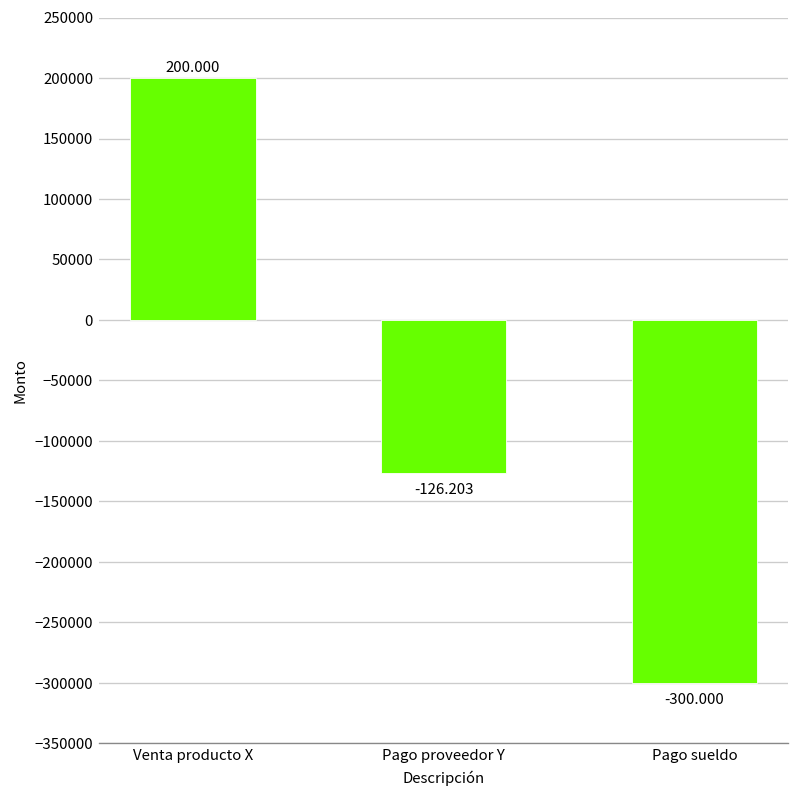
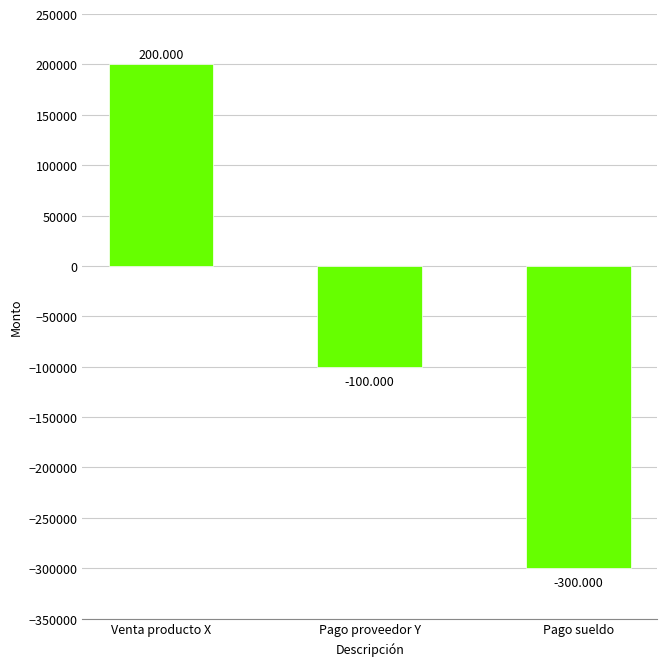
Pago proveedor Y: -126.203 -> -100.000
